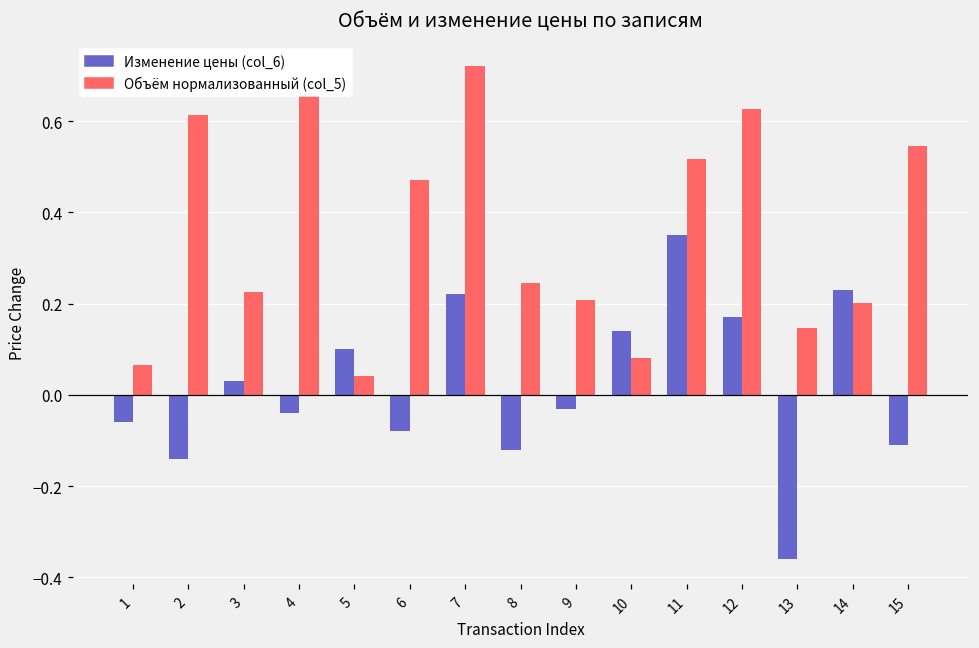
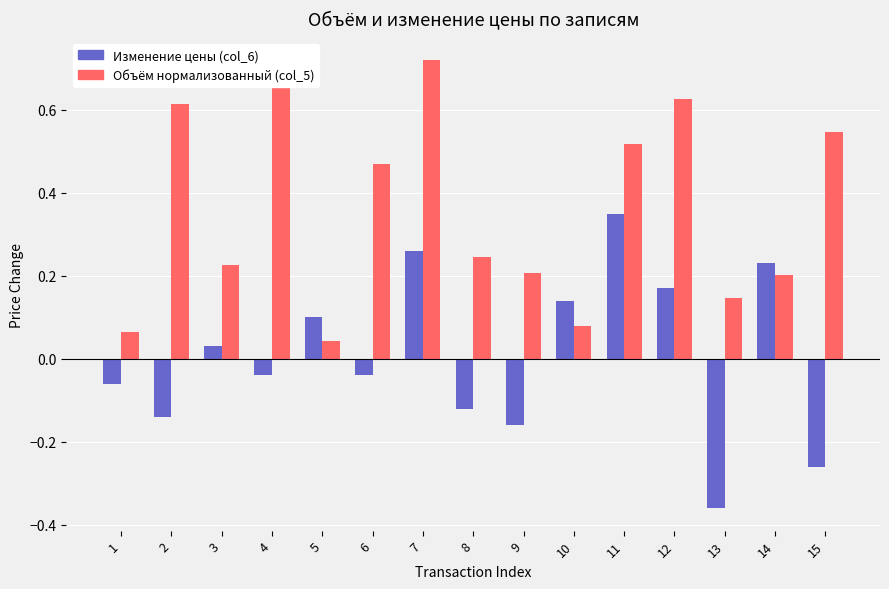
Изменение цены (col_6), 6: -0.08 -> -0.04
Изменение цены (col_6), 7: 0.22 -> 0.26
Изменение цены (col_6), 9: -0.03 -> -0.16
Изменение цены (col_6), 15: -0.11 -> -0.26
